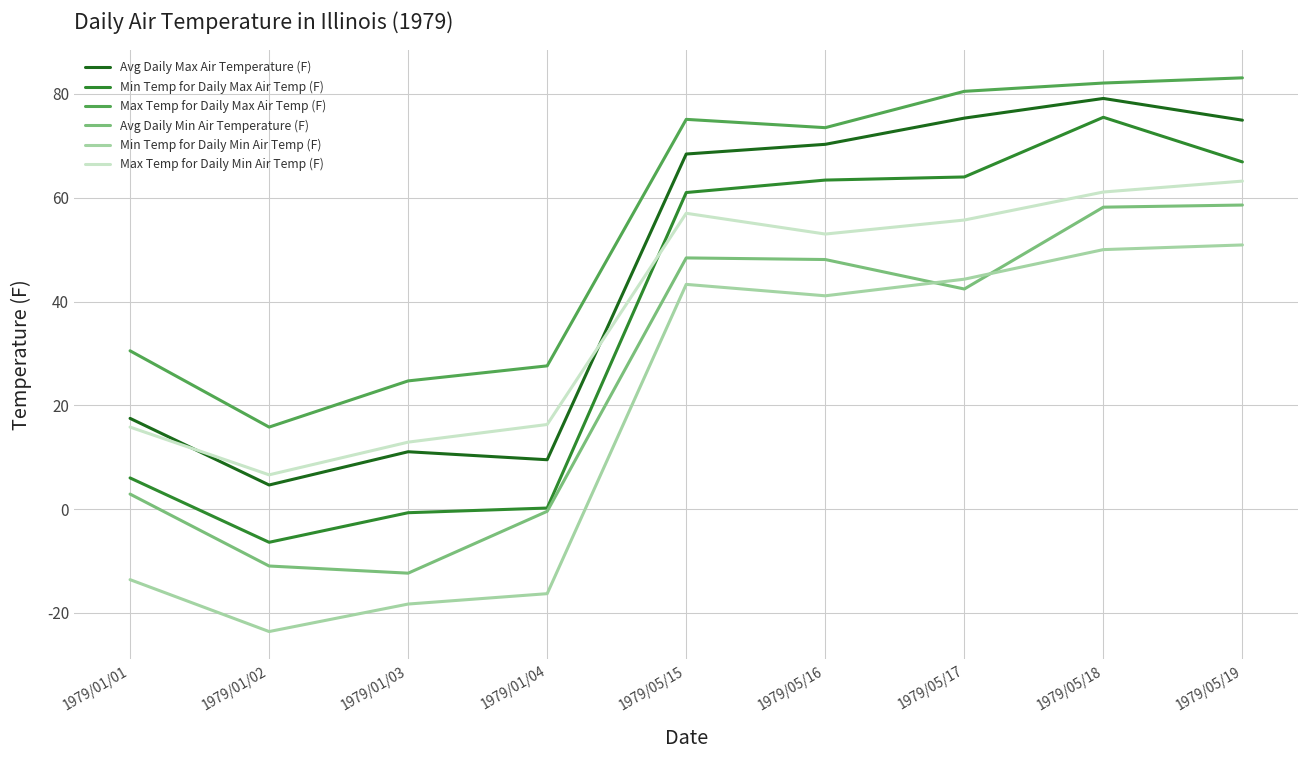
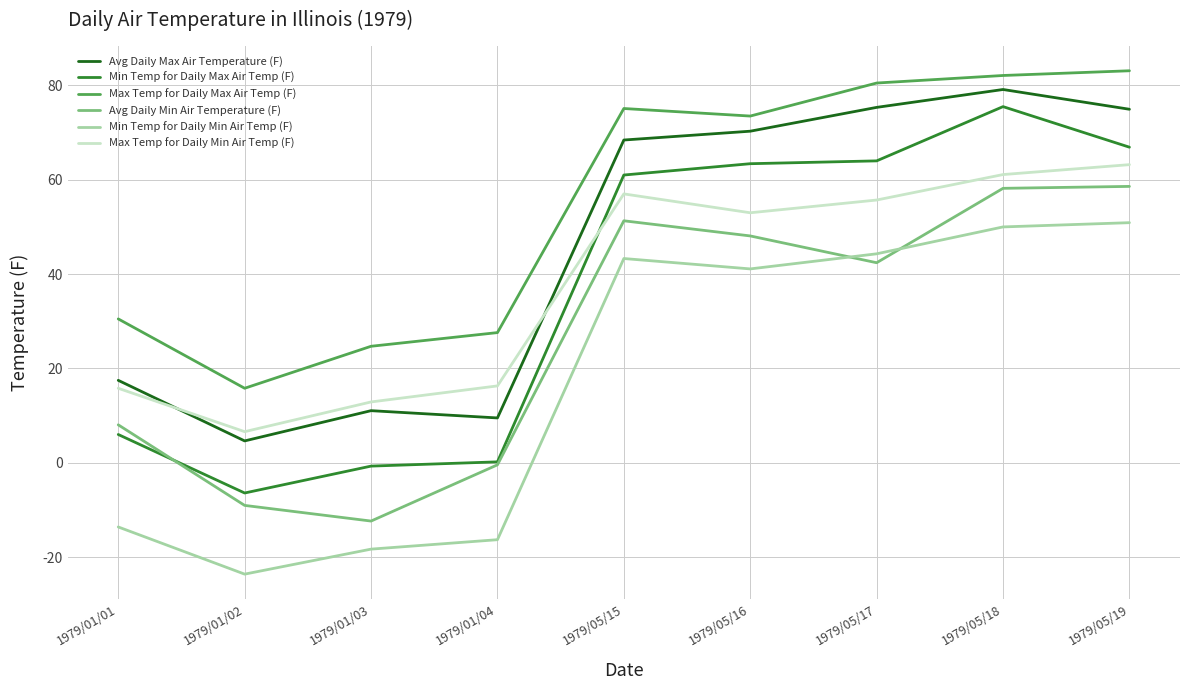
Avg Daily Min Air Temperature (F), 1979/01/01: 3 -> 8
Avg Daily Min Air Temperature (F), 1979/01/02: -11 -> -9
Avg Daily Min Air Temperature (F), 1979/05/15: 48 -> 51
